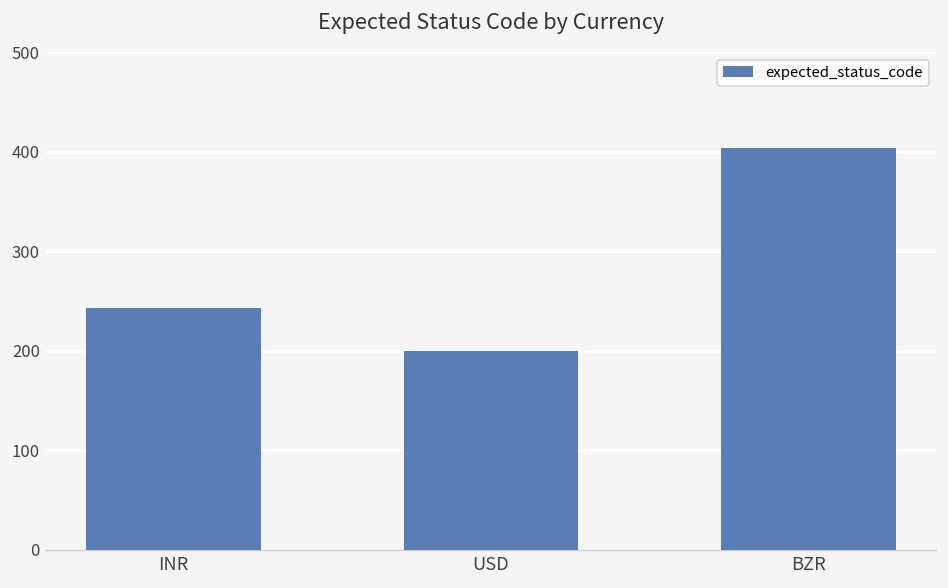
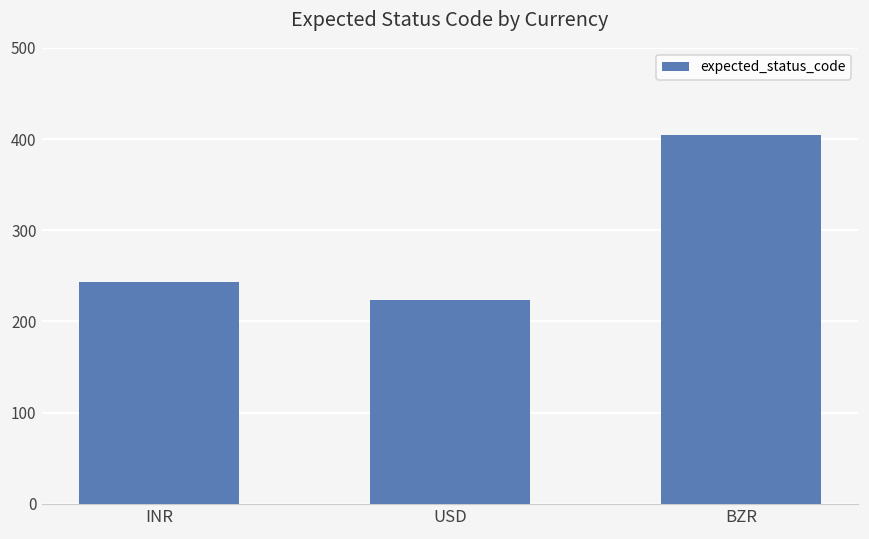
USD: 200 -> 220
